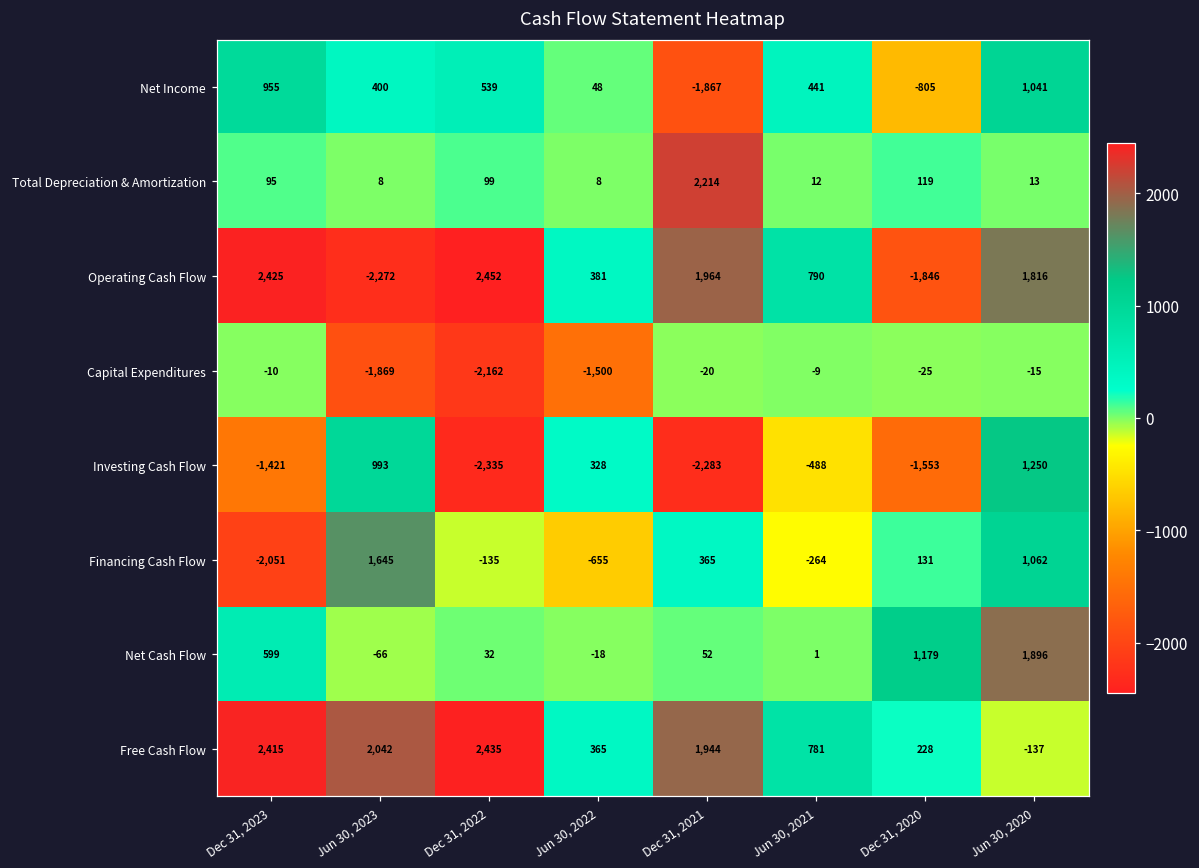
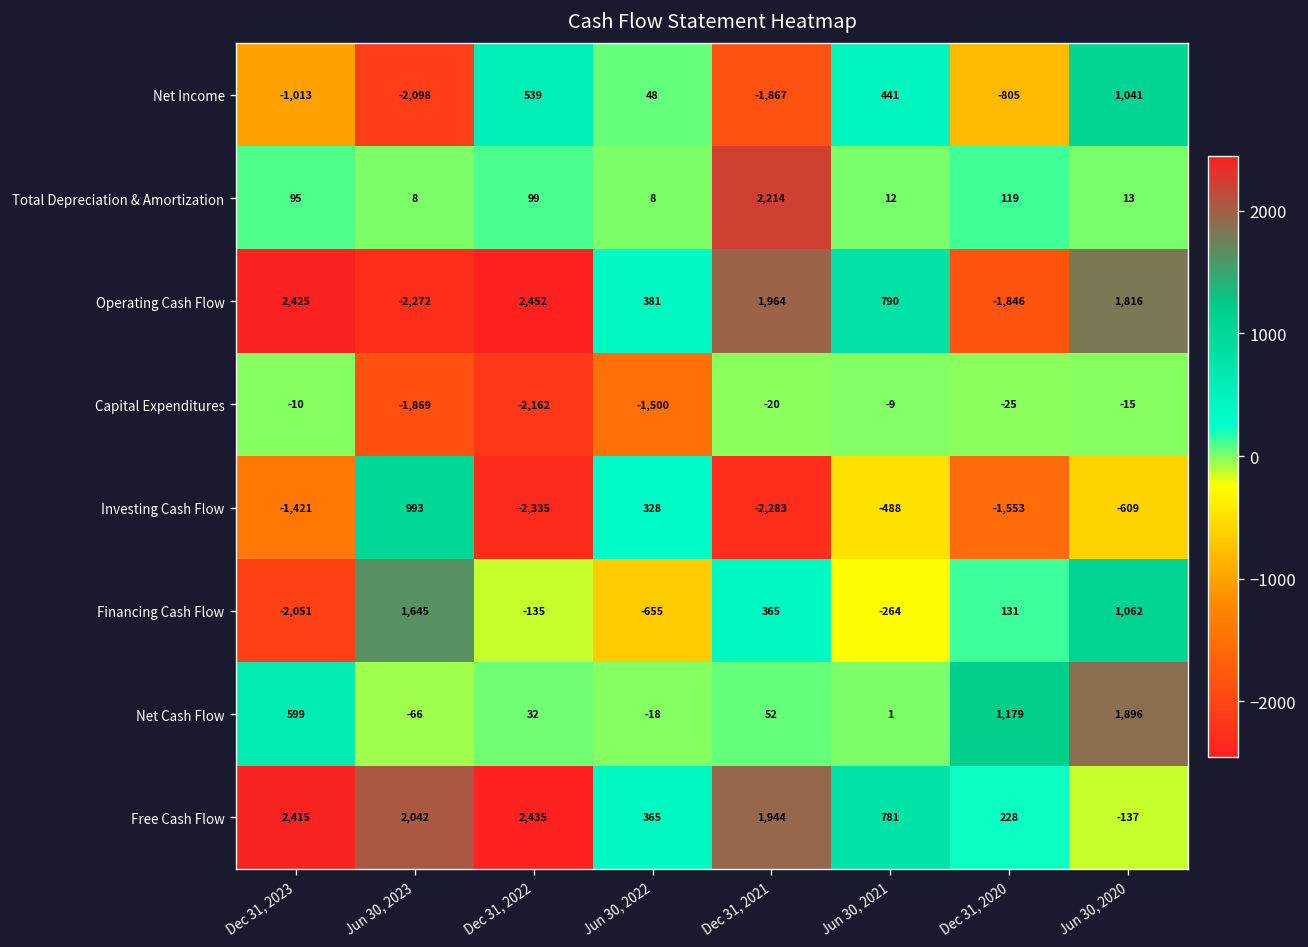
Net Income, Dec 31, 2023: 955 -> -1,013
Net Income, Jun 30, 2023: 400 -> -2,098
Investing Cash Flow, Jun 30, 2020: 1,250 -> -609
